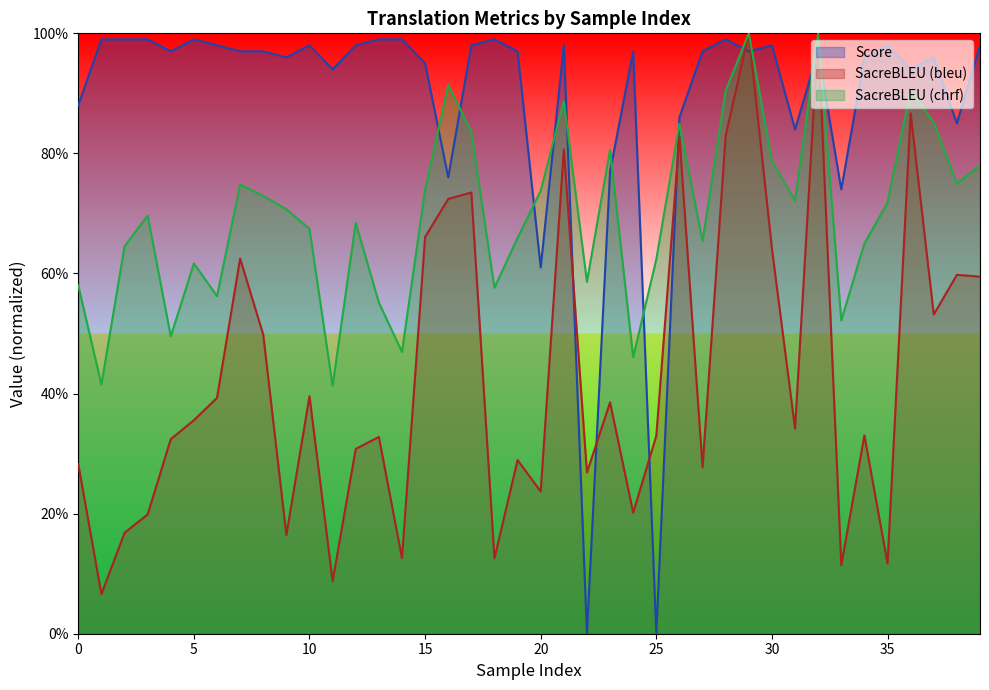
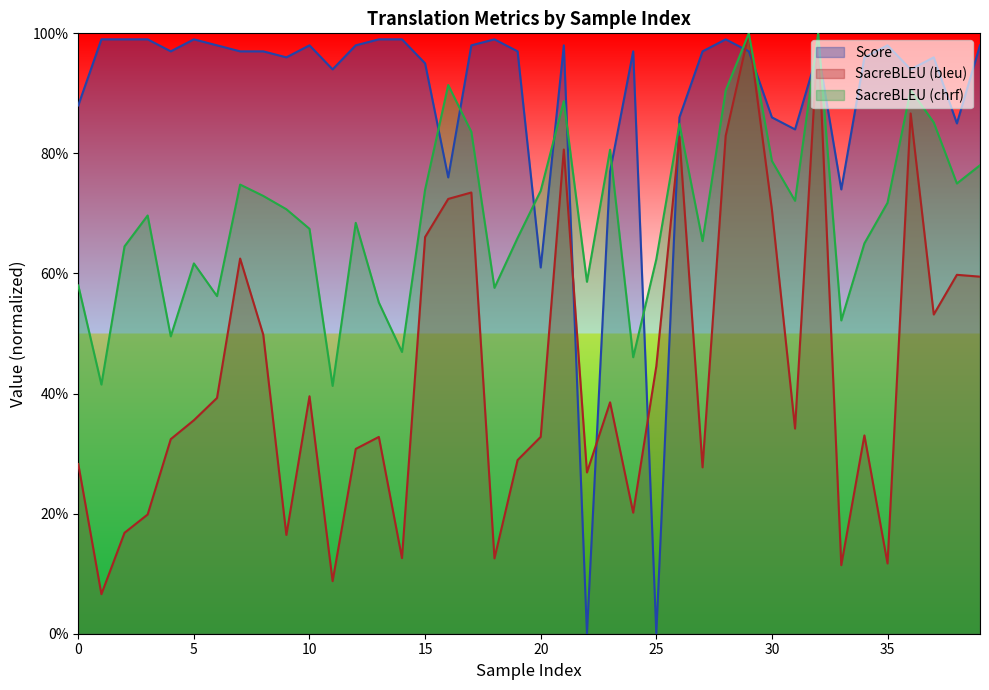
SacreBLEU (bleu), 20: 24% -> 33%
SacreBLEU (bleu), 25: 33% -> 45%
Score, 30: 98% -> 86%
SacreBLEU (bleu), 30: 64% -> 71%
